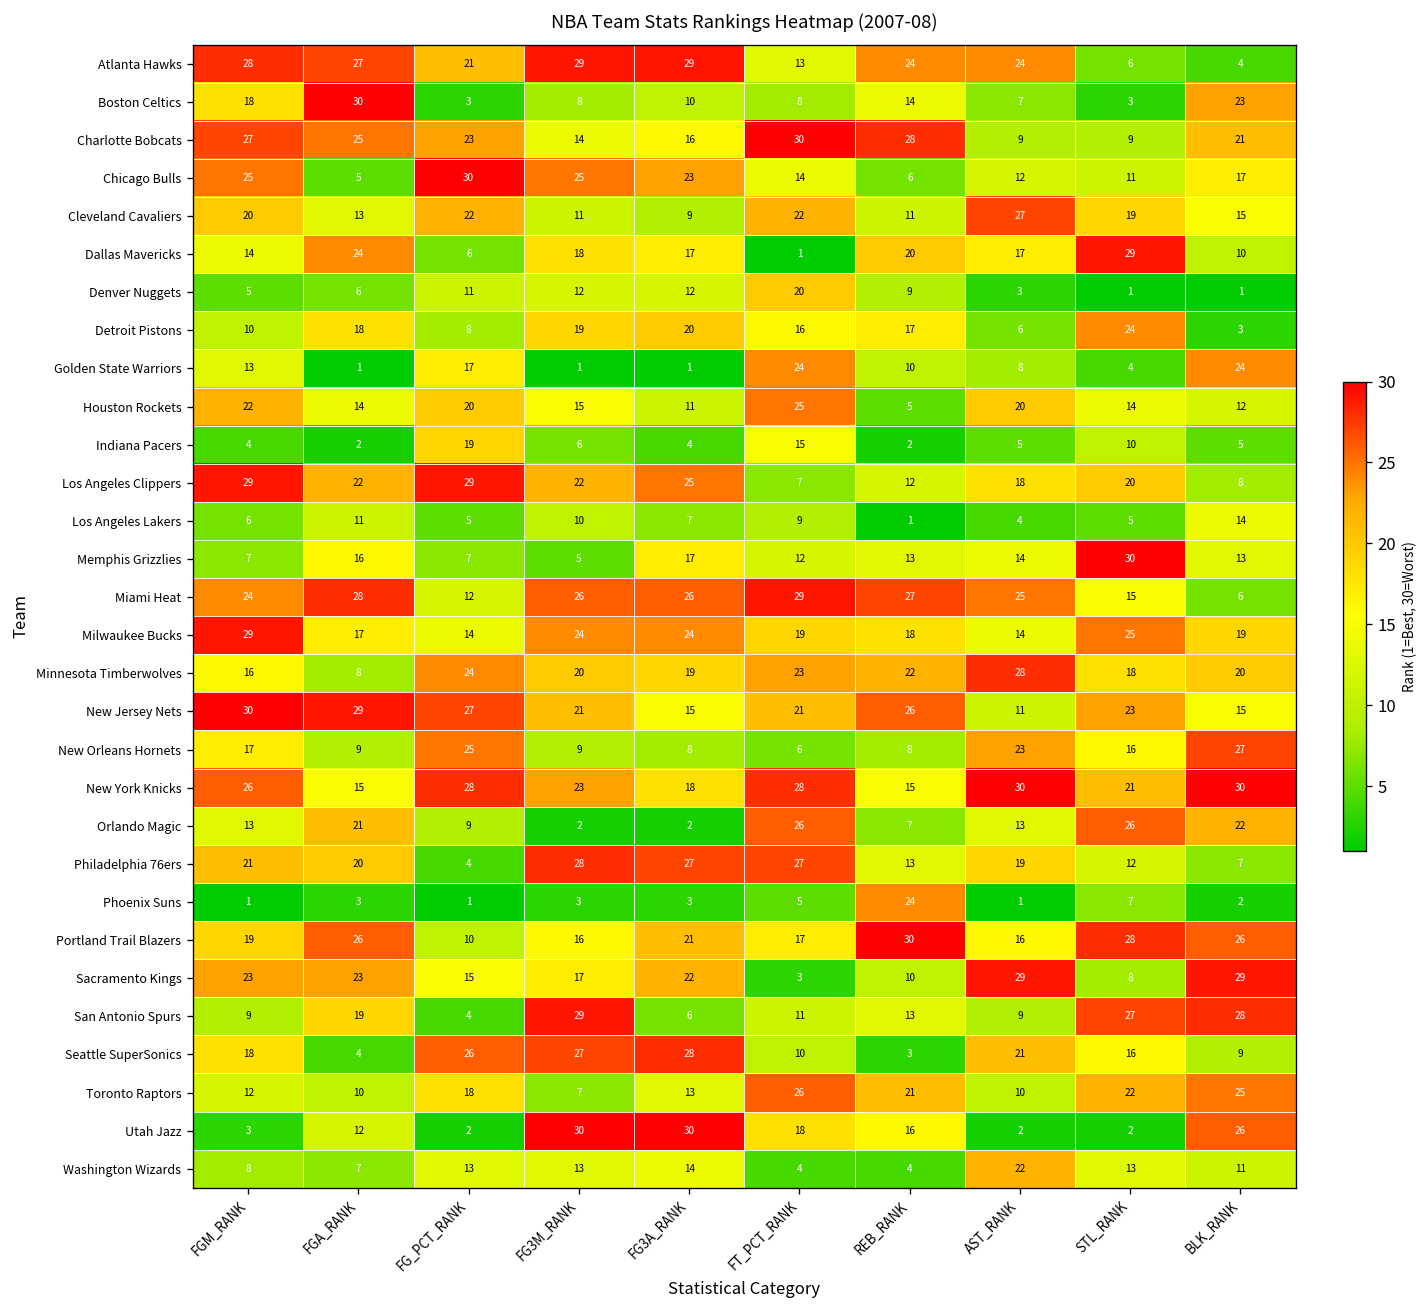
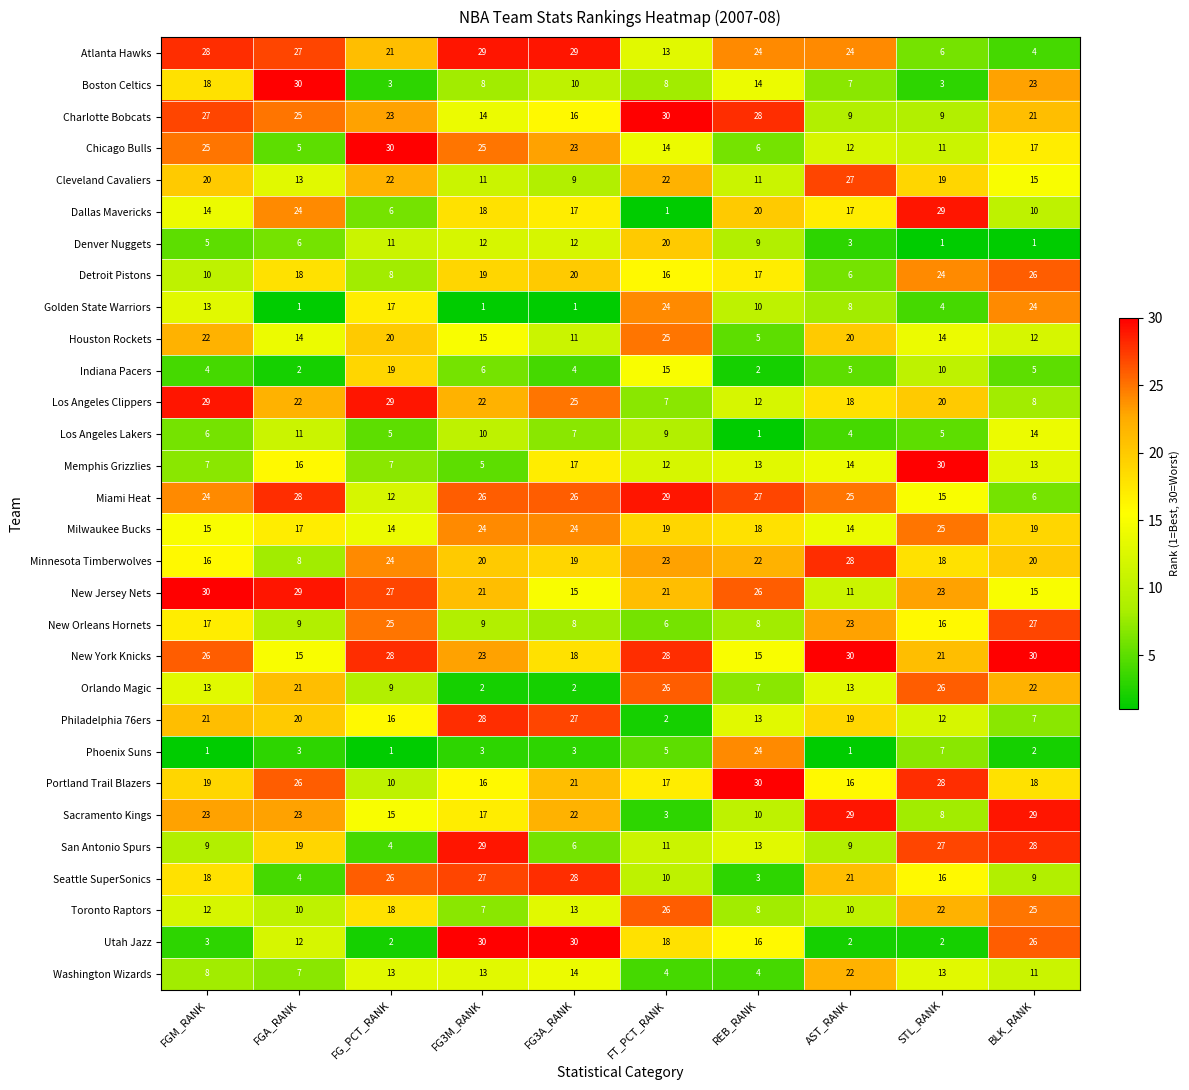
Detroit Pistons, BLK_RANK: 3 -> 26
Milwaukee Bucks, FGM_RANK: 29 -> 15
Philadelphia 76ers, FG_PCT_RANK: 4 -> 16
Philadelphia 76ers, FT_PCT_RANK: 27 -> 2
Portland Trail Blazers, BLK_RANK: 26 -> 18
Toronto Raptors, REB_RANK: 21 -> 8
